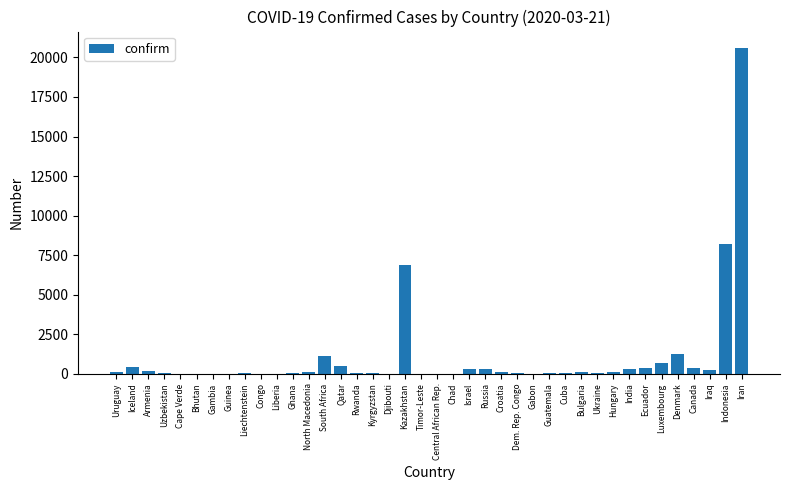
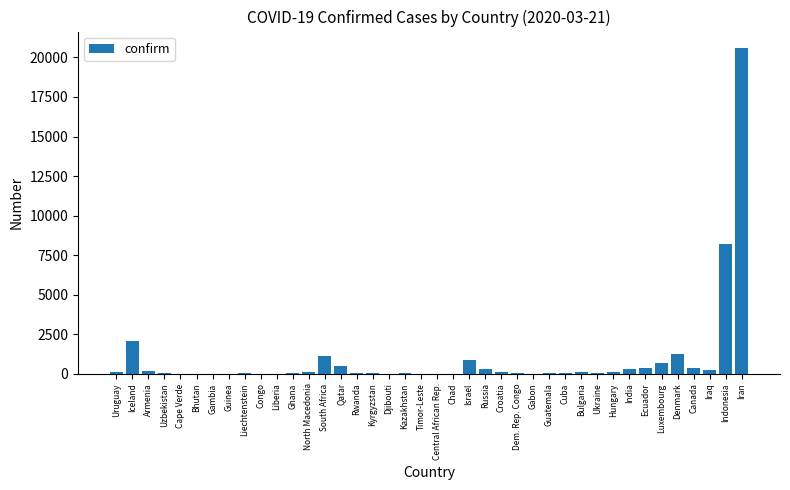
Iceland: 400 -> 2000
Kazakhstan: 6900 -> 100
Israel: 300 -> 900
